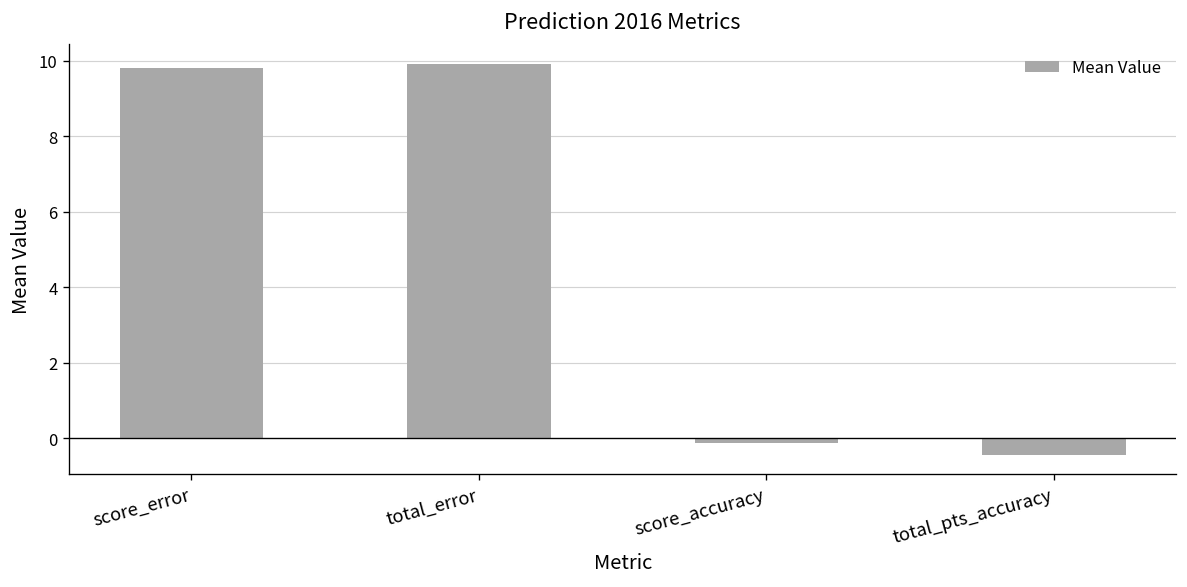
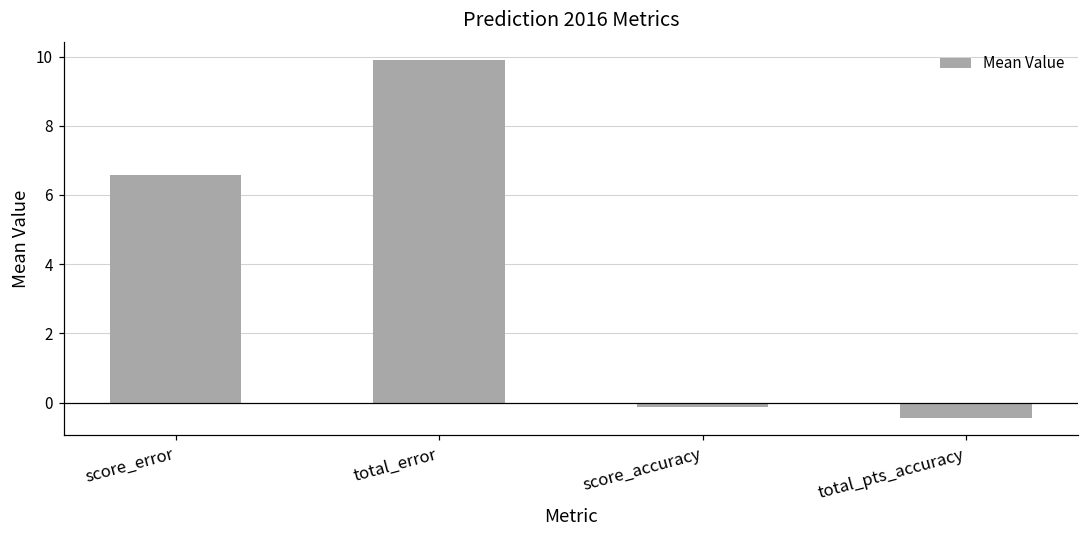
score_error: 9.8 -> 6.6
